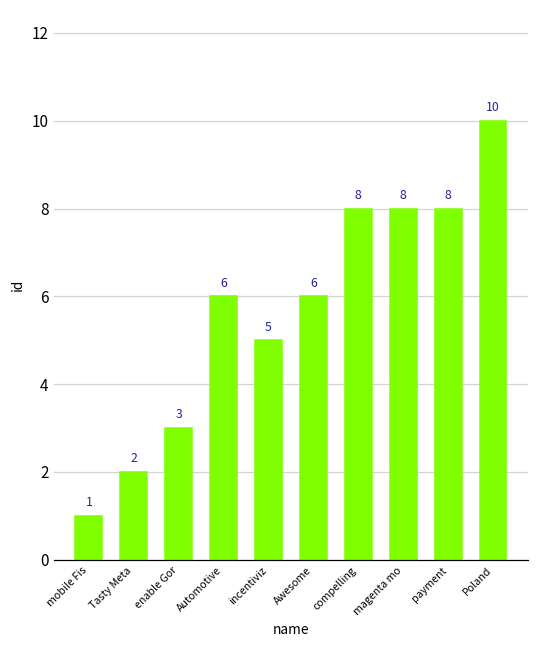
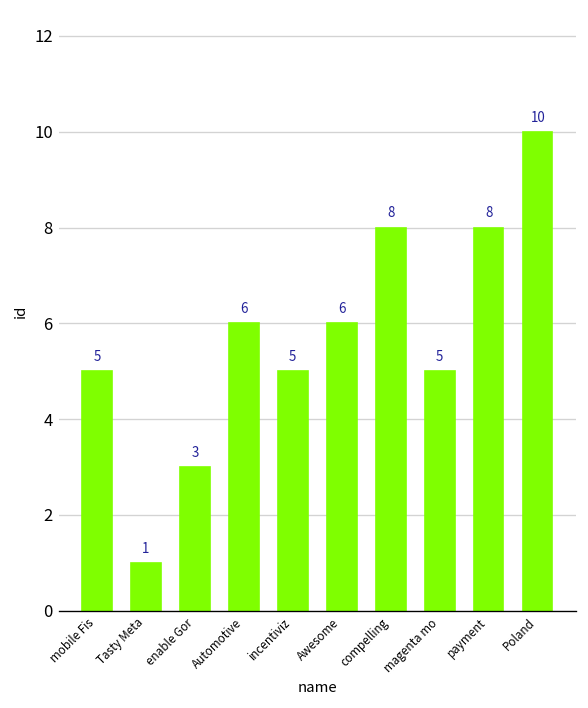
mobile Fis: 1 -> 5
Tasty Meta: 2 -> 1
magenta mo: 8 -> 5
